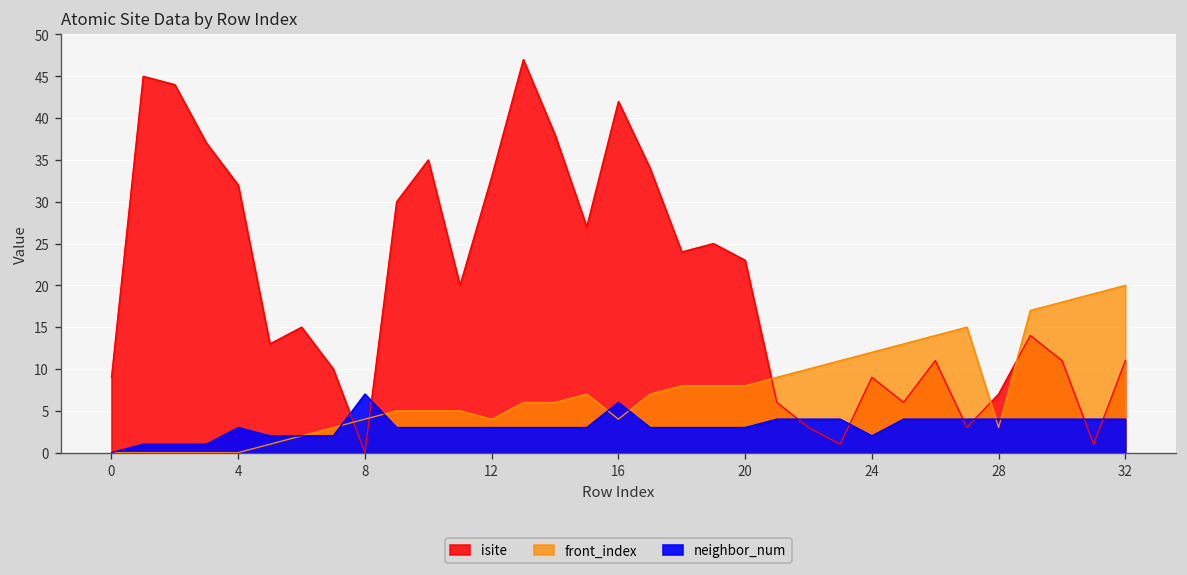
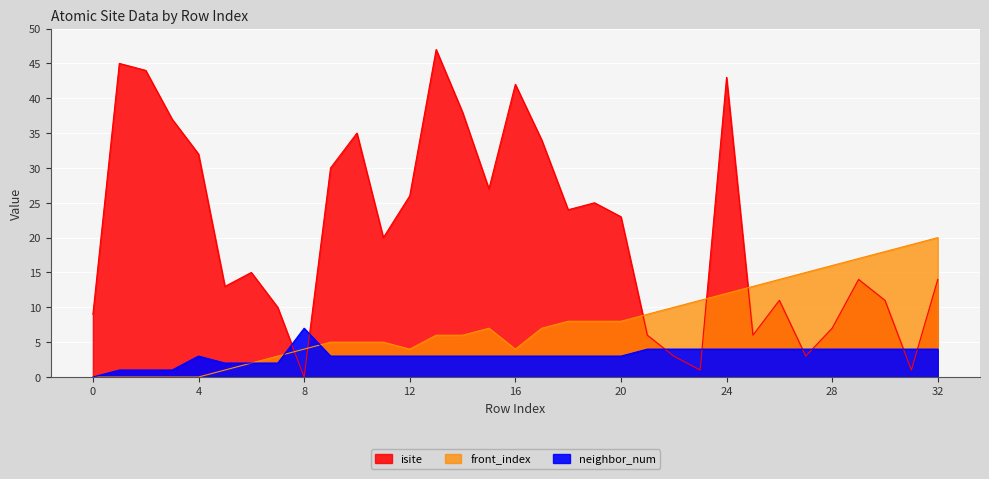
isite, 12: 33 -> 26
neighbor_num, 16: 6 -> 3
isite, 24: 9 -> 43
neighbor_num, 24: 2 -> 4
front_index, 28: 3 -> 16
isite, 32: 11 -> 14
